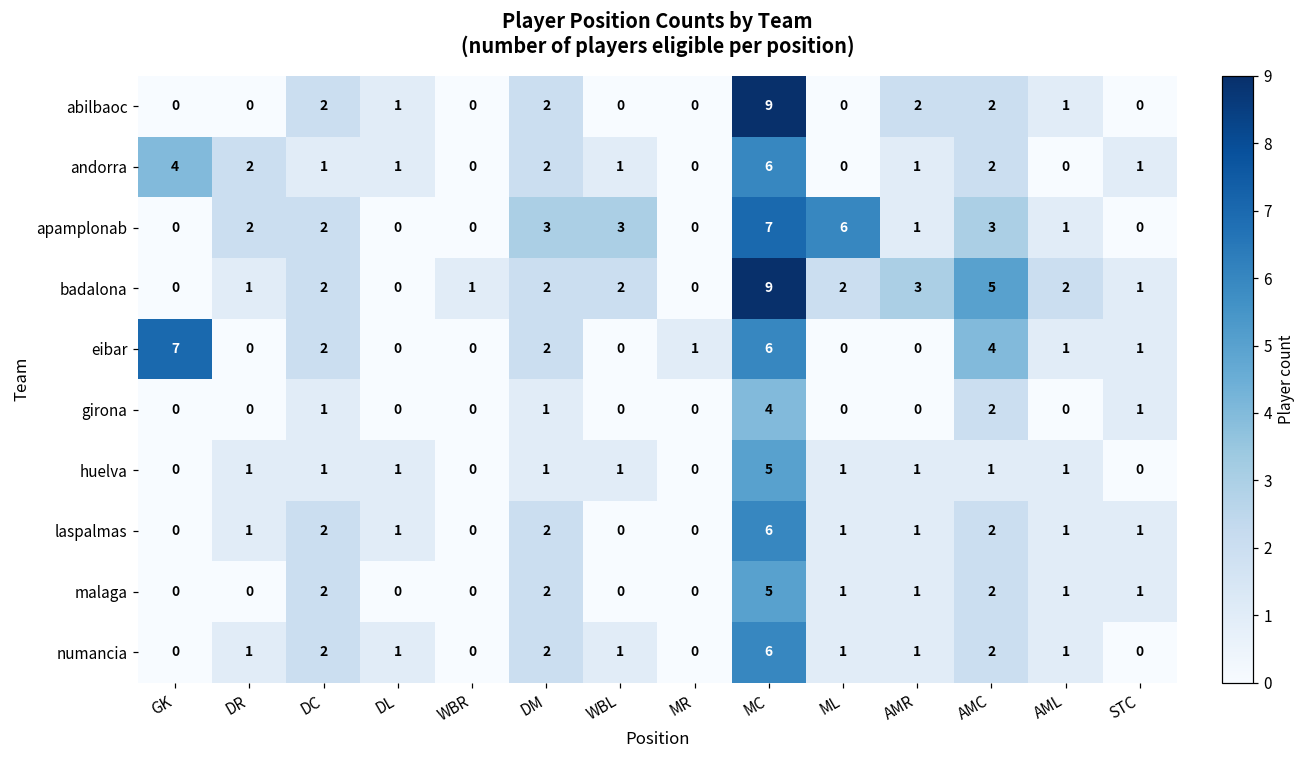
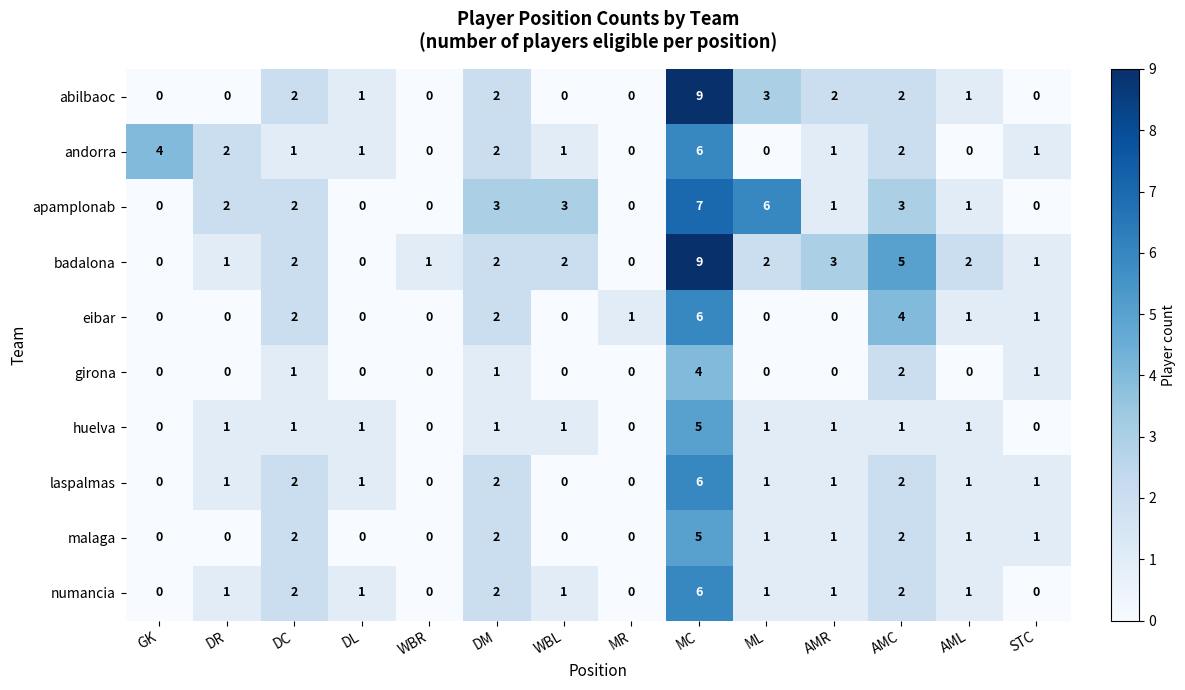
abilbaoc, ML: 0 -> 3
eibar, GK: 7 -> 0
